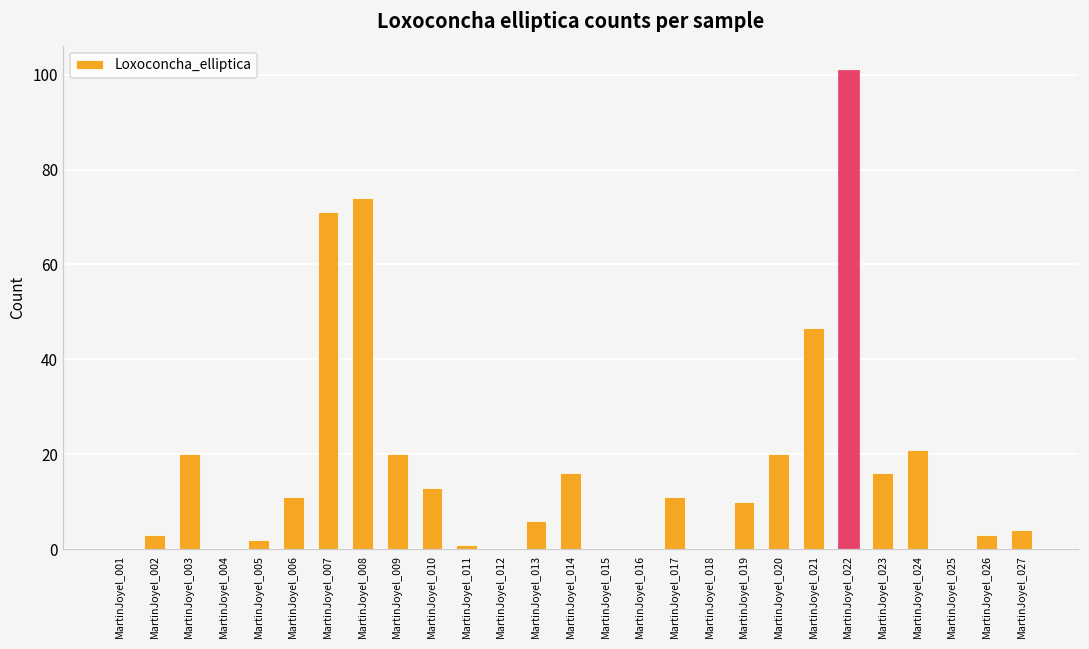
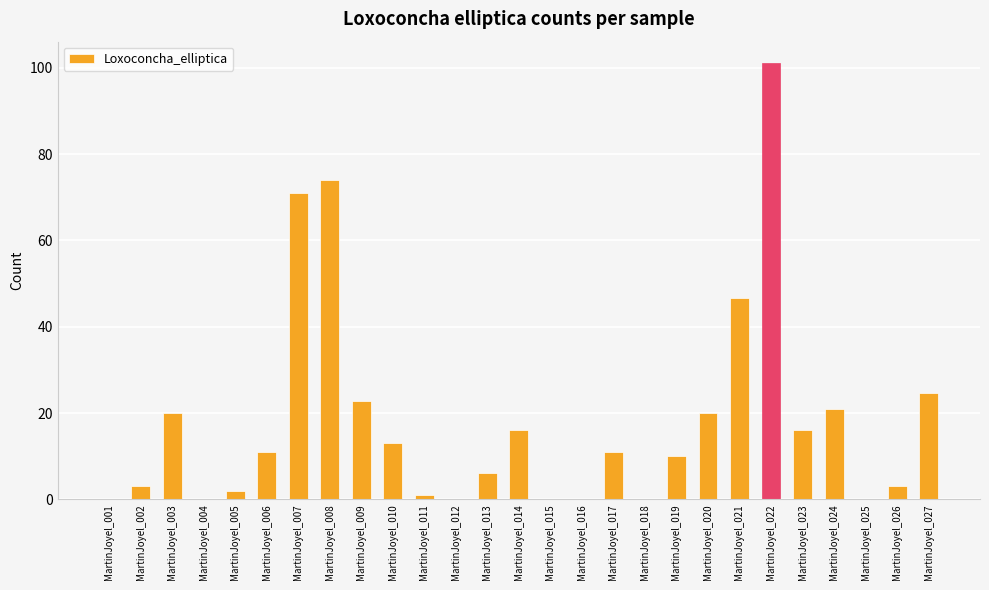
MartinJoyel_009: 20 -> 23
MartinJoyel_027: 4 -> 25
